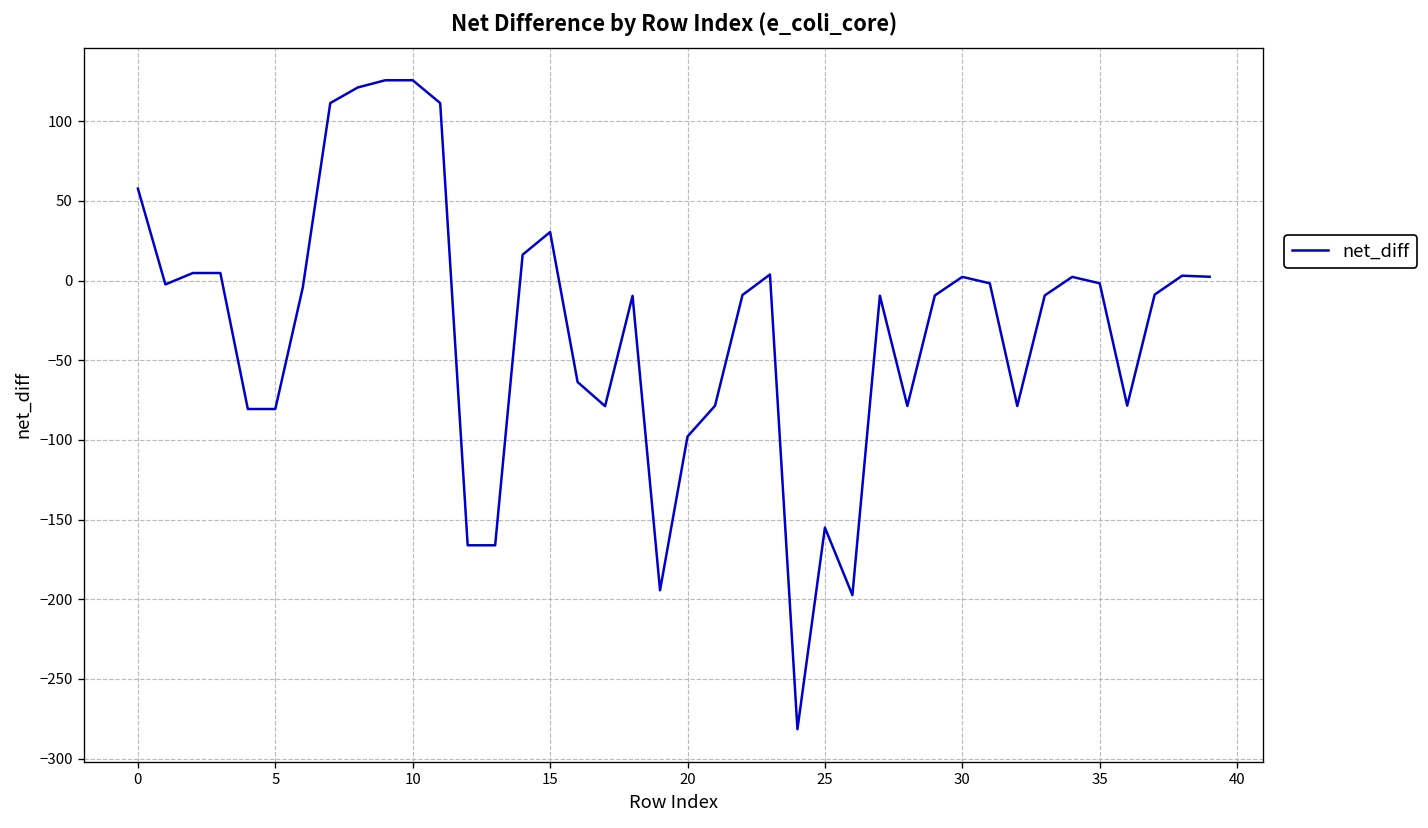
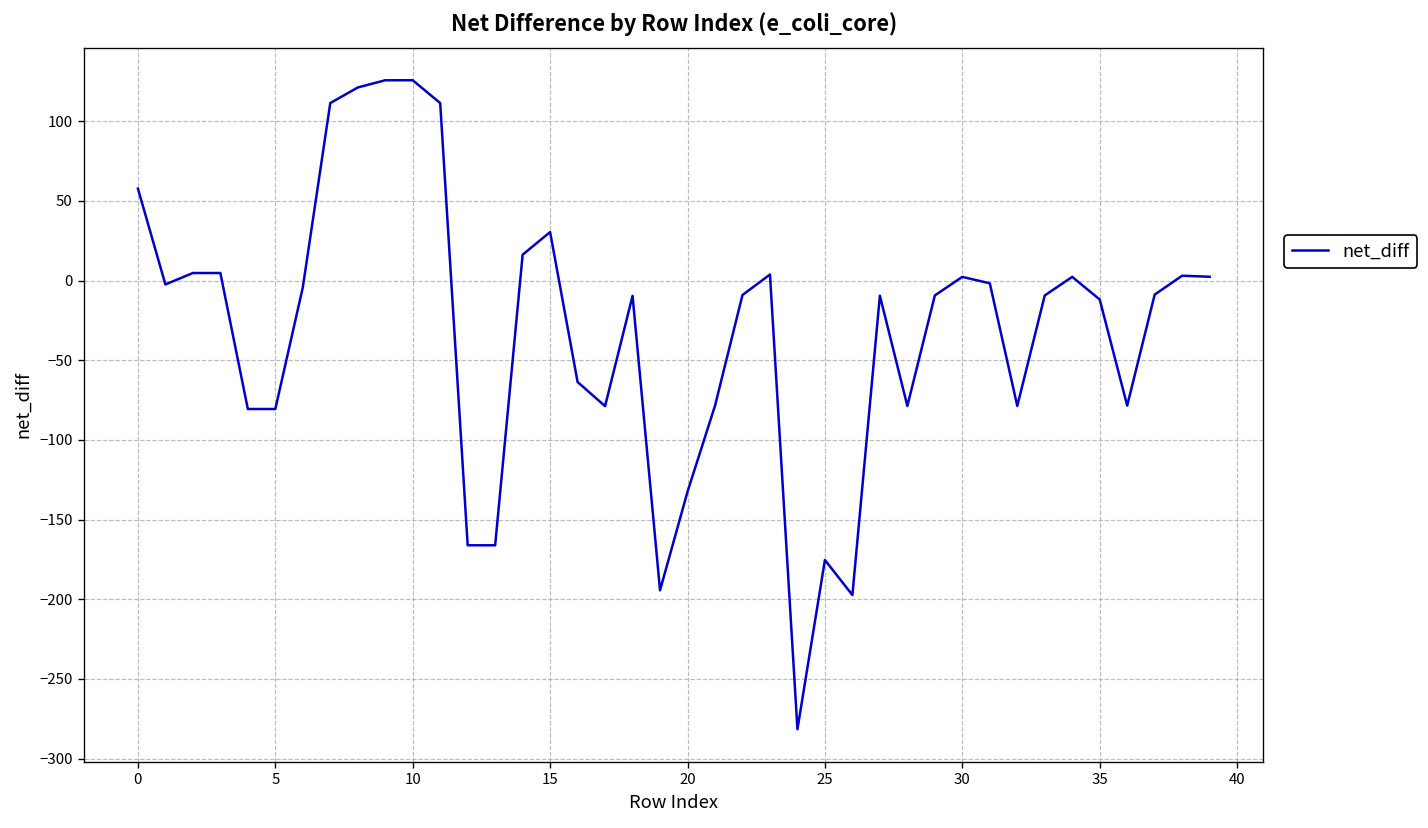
20: -98 -> -133
25: -155 -> -175
35: -2 -> -12
